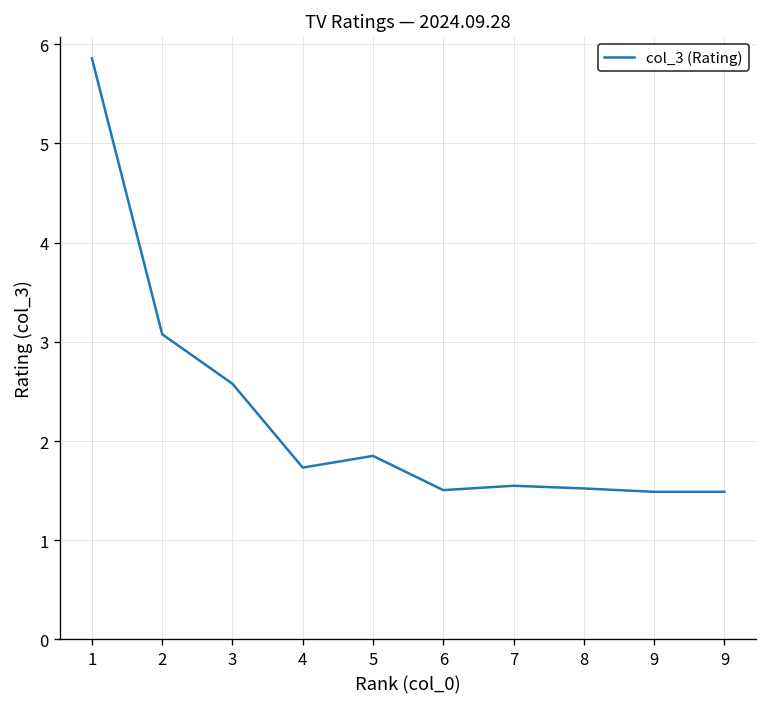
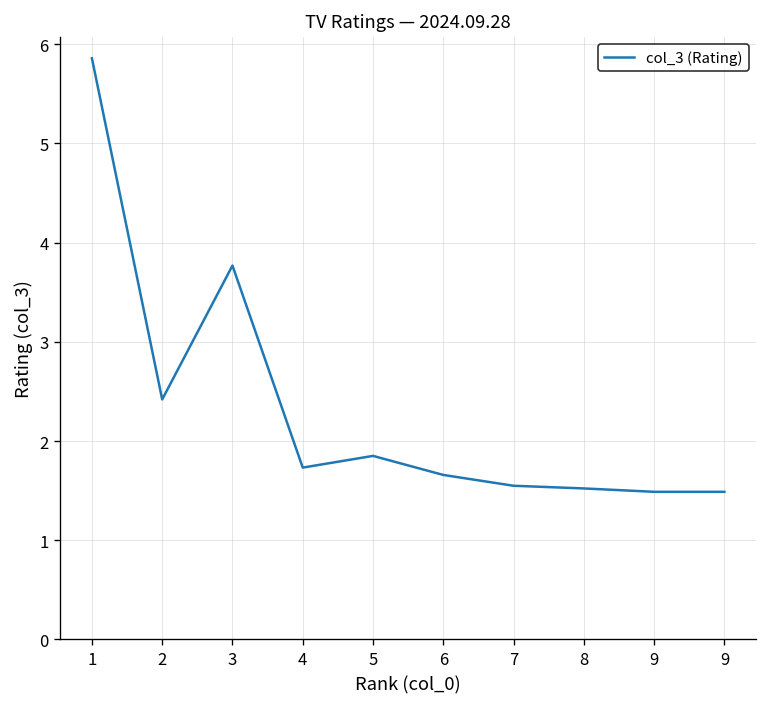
2: 3.1 -> 2.4
3: 2.6 -> 3.8
6: 1.5 -> 1.7
